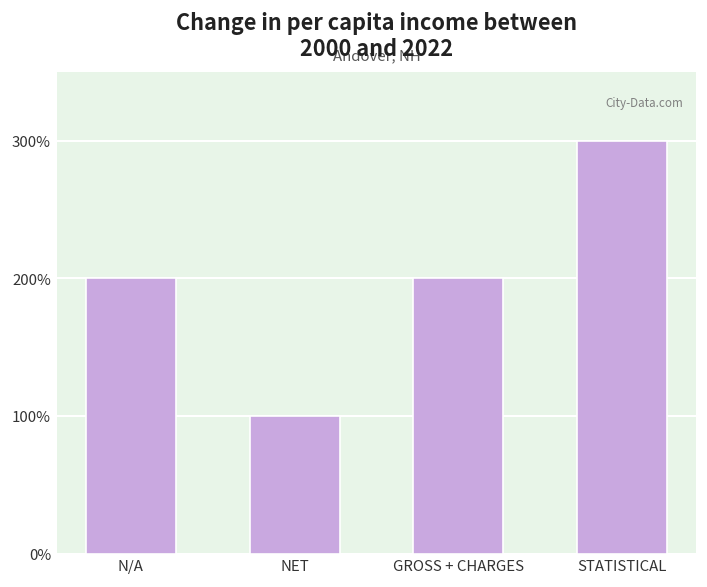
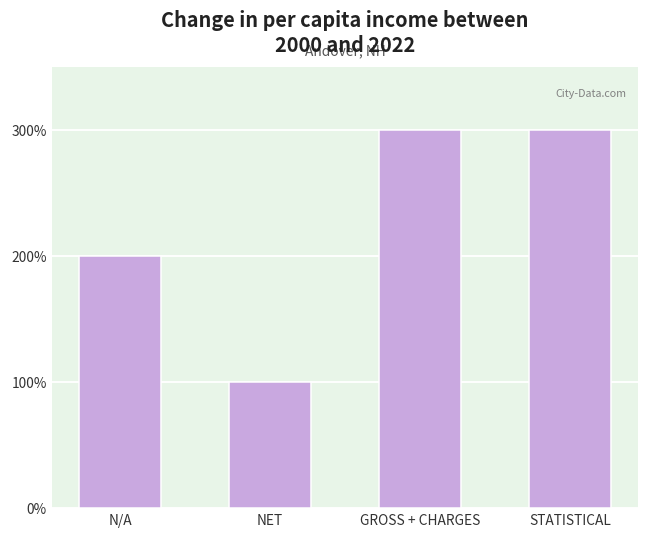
GROSS + CHARGES: 200% -> 300%
